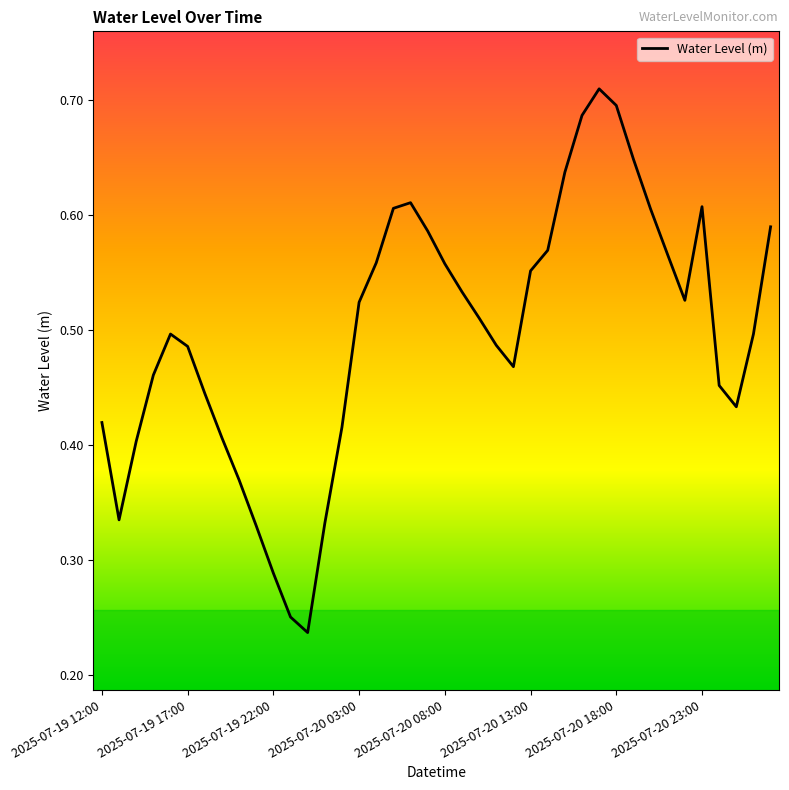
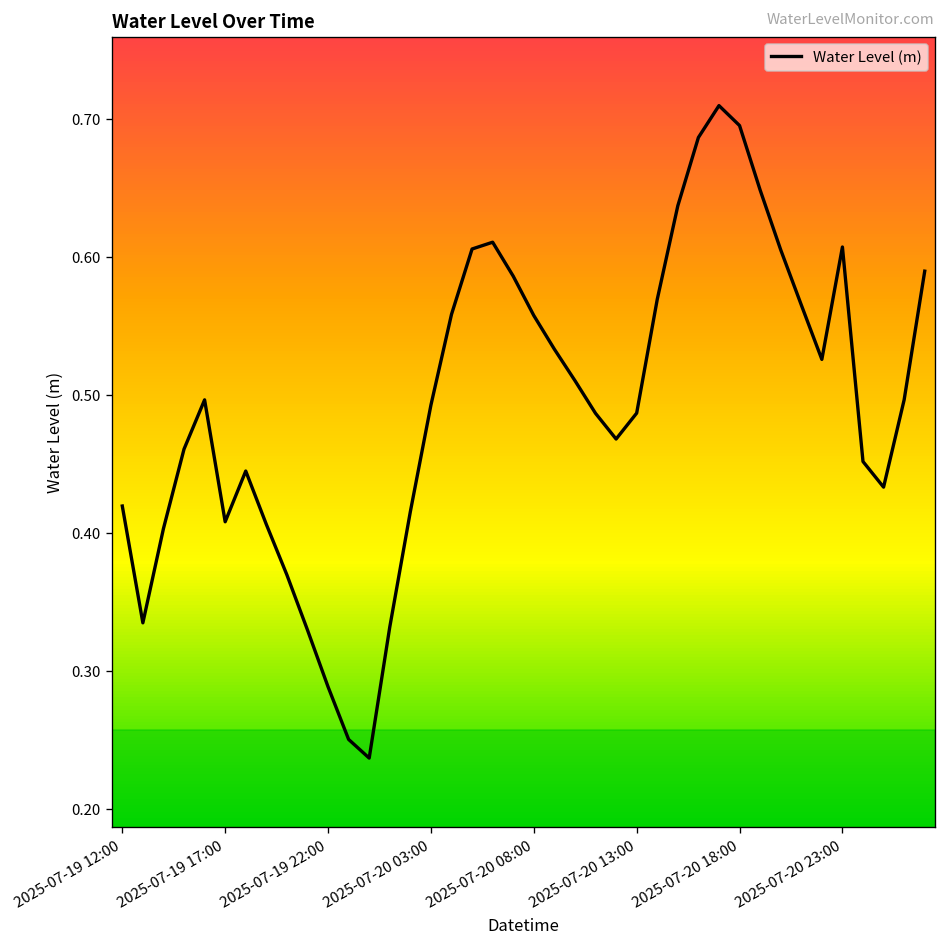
2025-07-19 17:00: 0.485 -> 0.408
2025-07-20 03:00: 0.524 -> 0.492
2025-07-20 13:00: 0.551 -> 0.487
